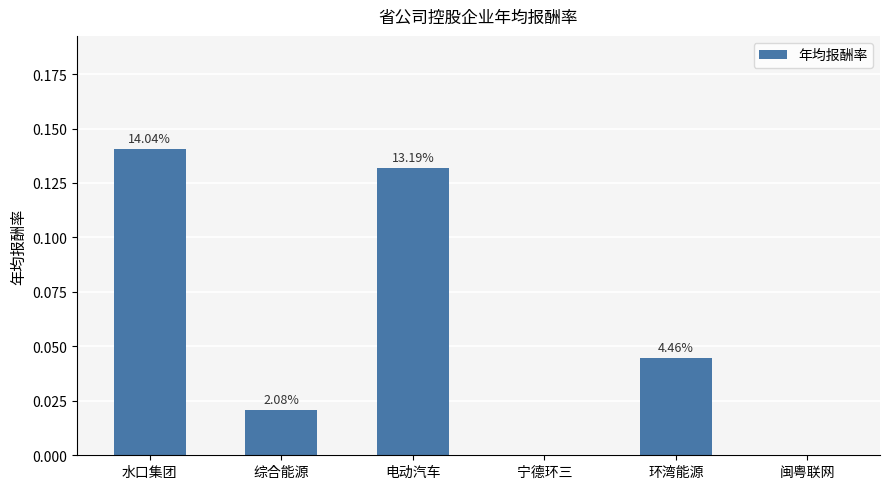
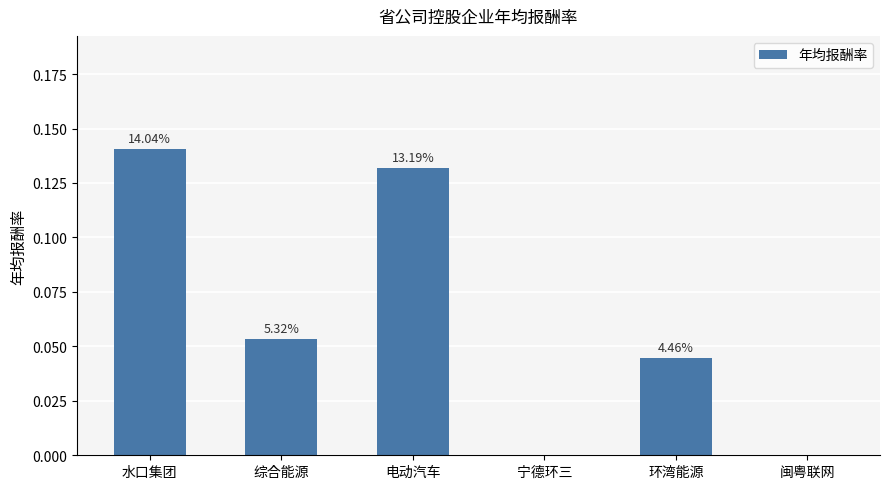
综合能源: 2.08% -> 5.32%
